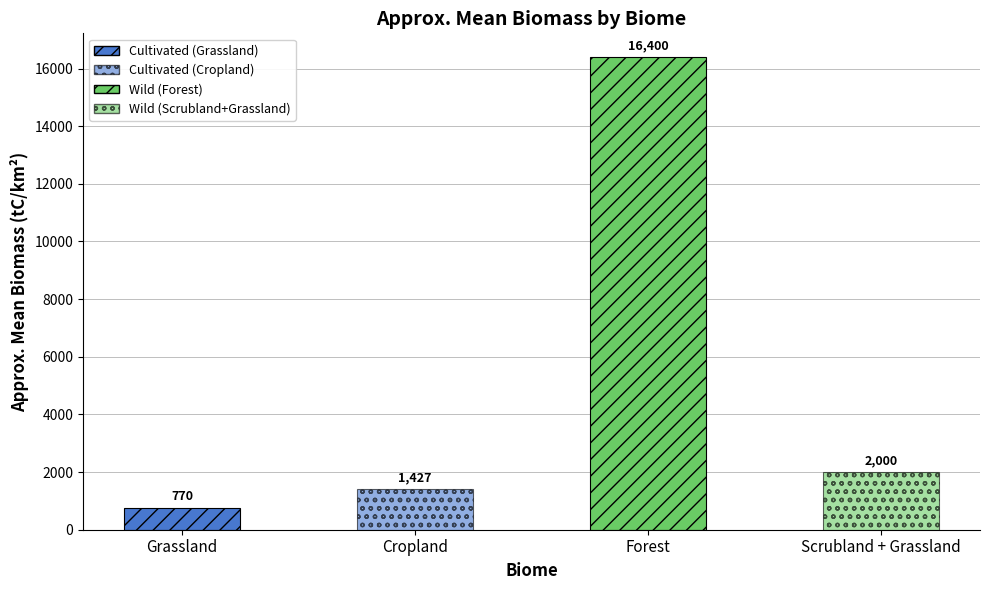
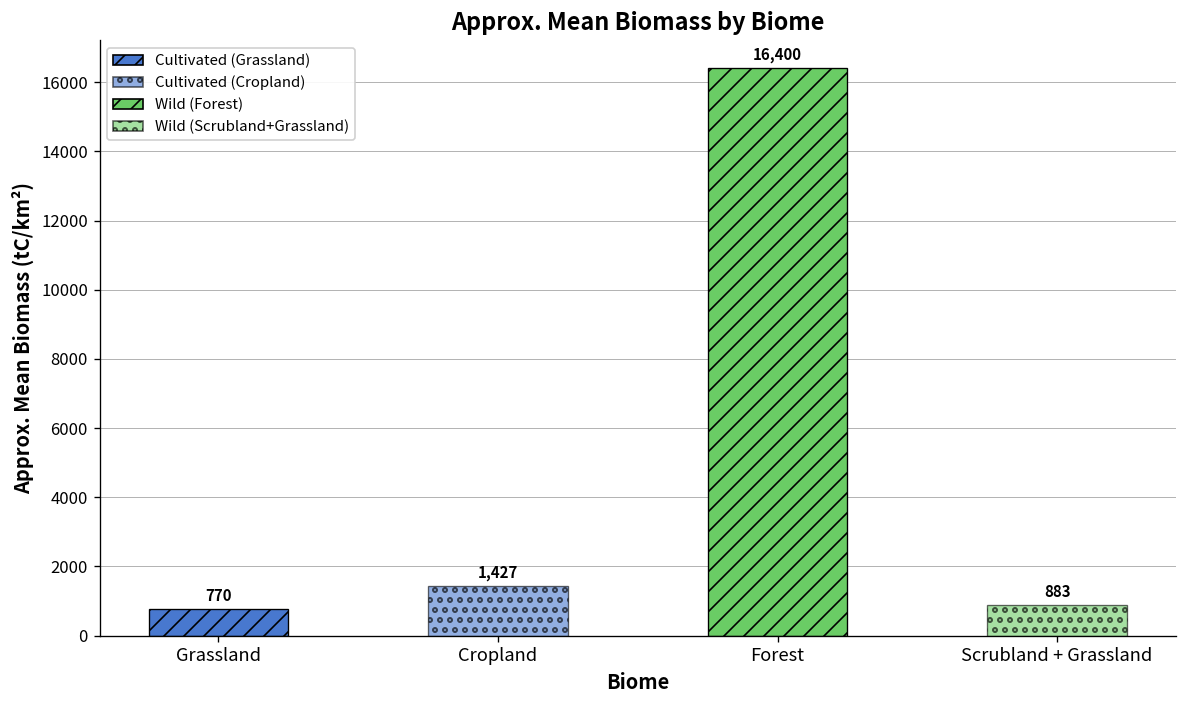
Scrubland + Grassland: 2,000 -> 883
